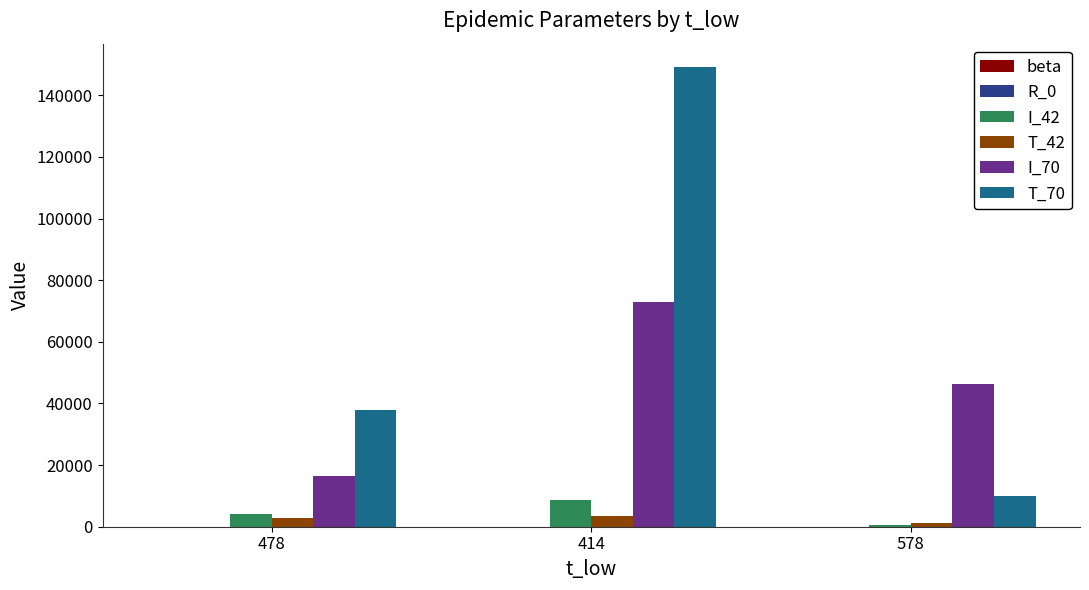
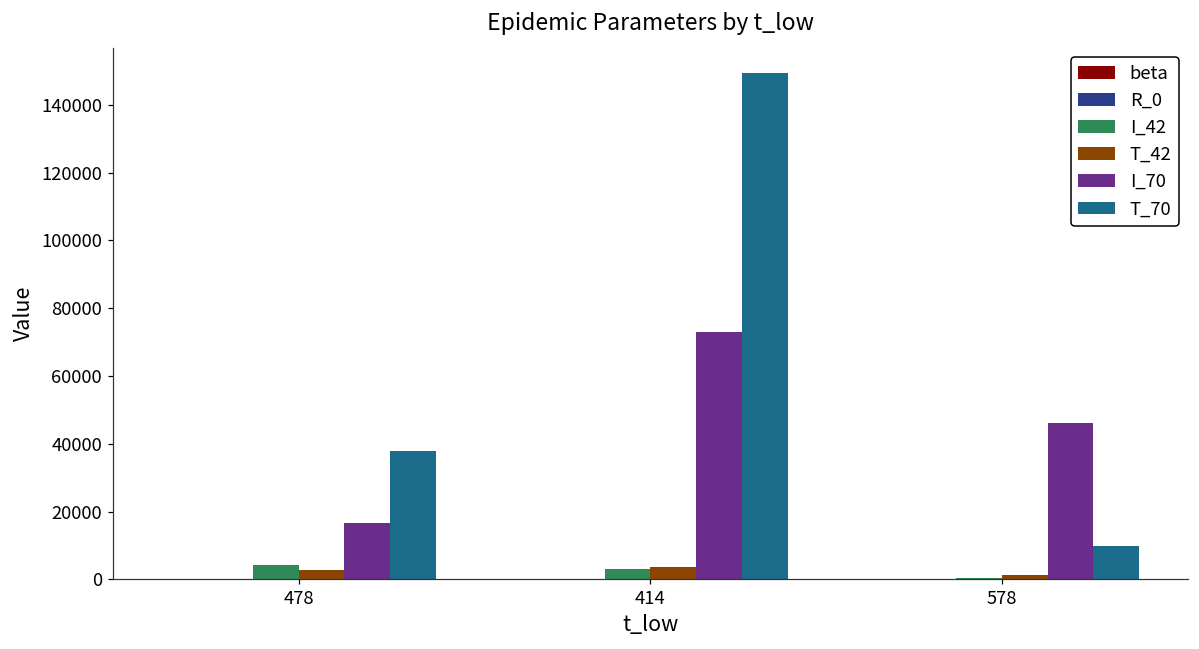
I_42, 414: 9000 -> 3000
